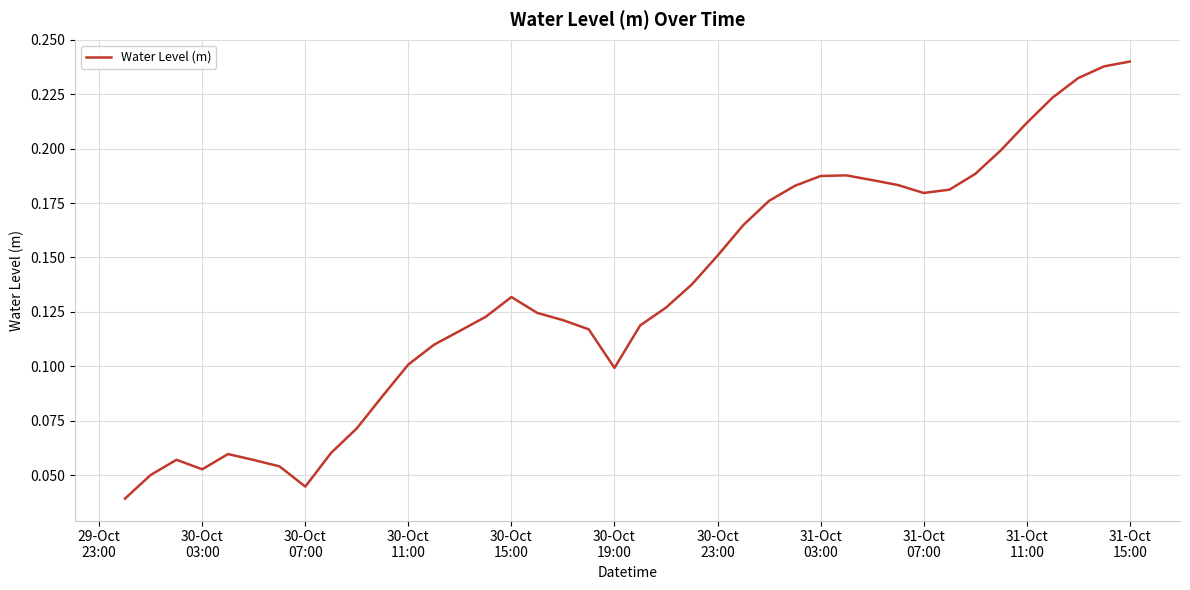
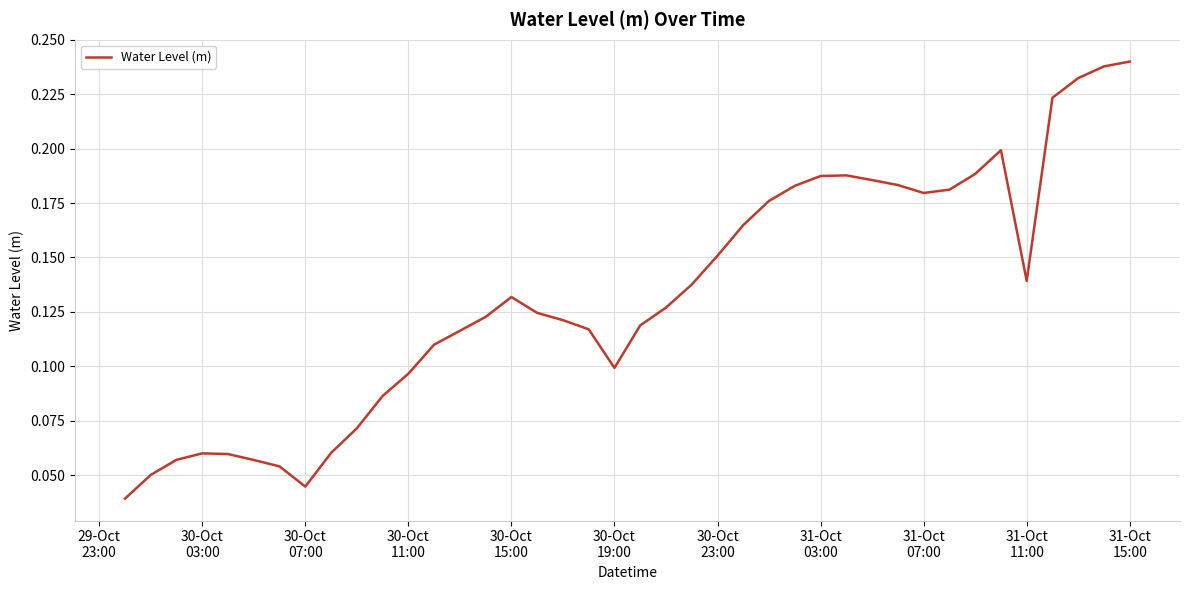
30-Oct 03:00: 0.053 -> 0.060
30-Oct 11:00: 0.101 -> 0.097
31-Oct 11:00: 0.212 -> 0.139
